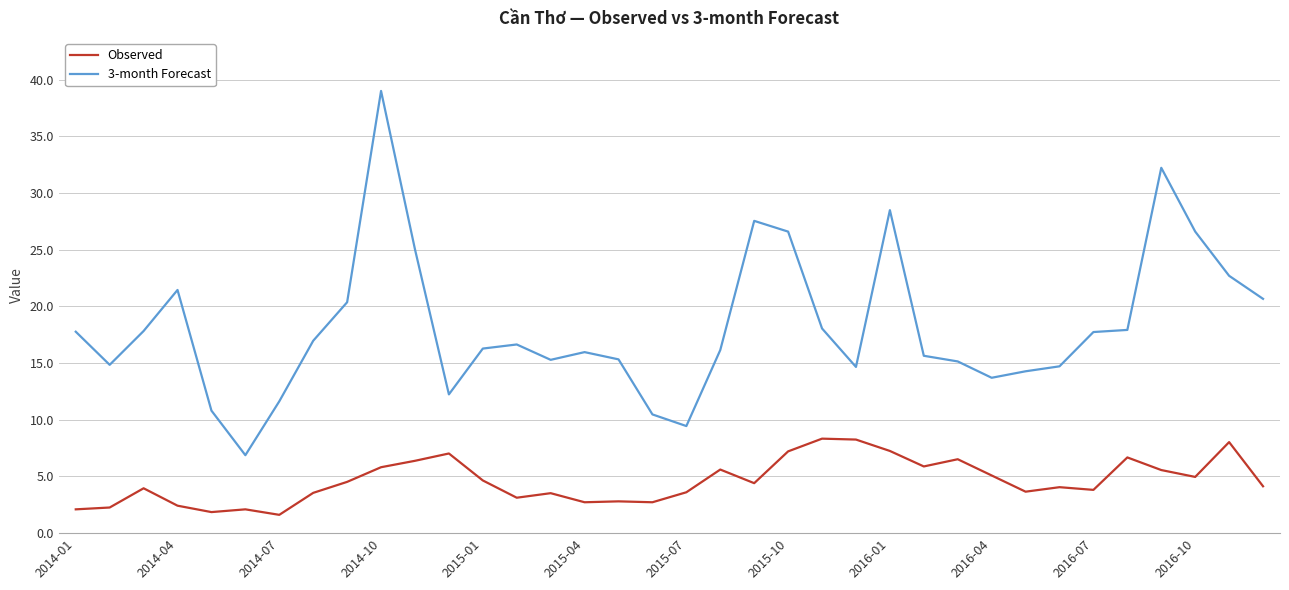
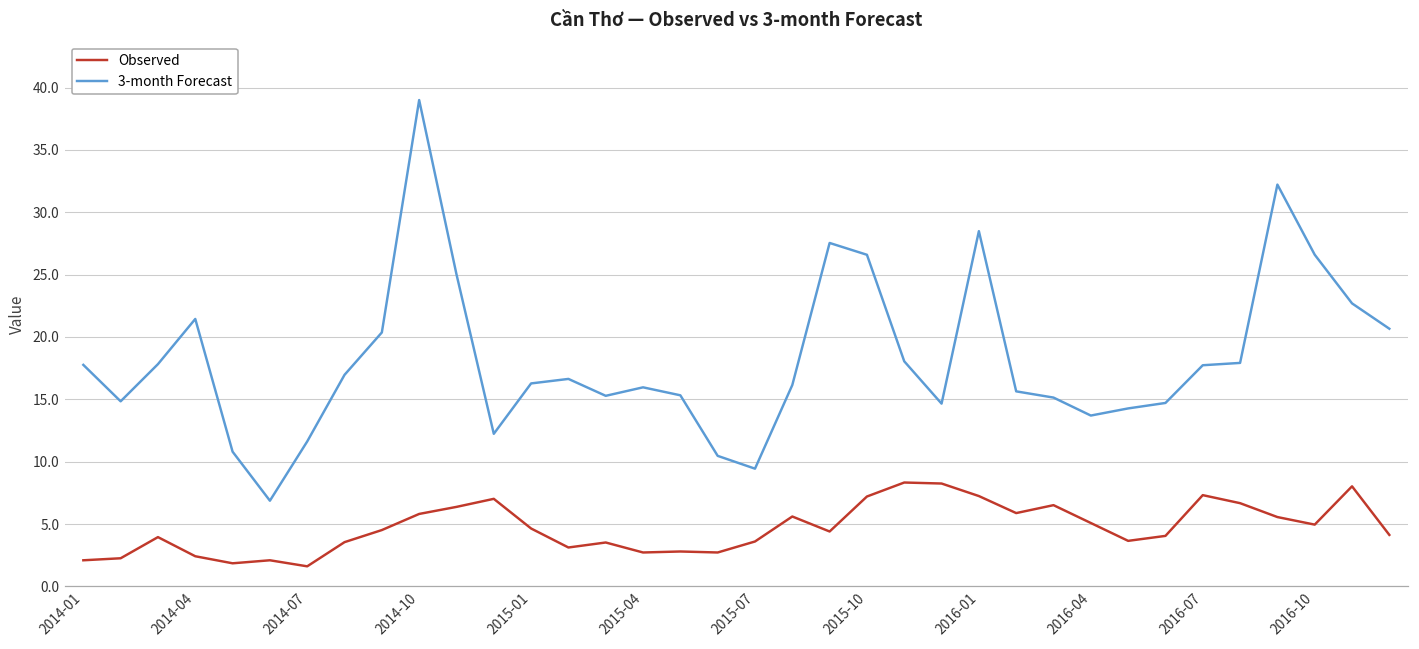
Observed, 2016-07: 3.8 -> 7.3
